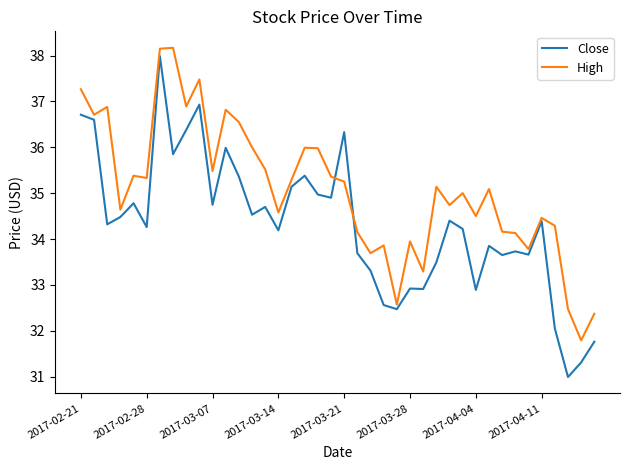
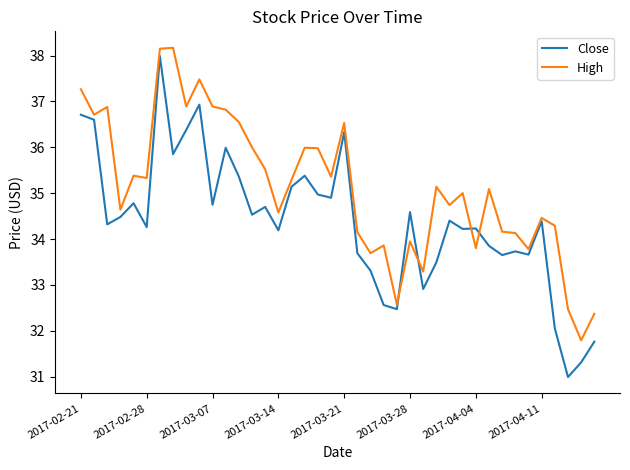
High, 2017-03-07: 35.5 -> 36.9
High, 2017-03-21: 35.3 -> 36.5
Close, 2017-03-28: 32.9 -> 34.6
Close, 2017-04-04: 32.9 -> 34.2
High, 2017-04-04: 34.5 -> 33.8
